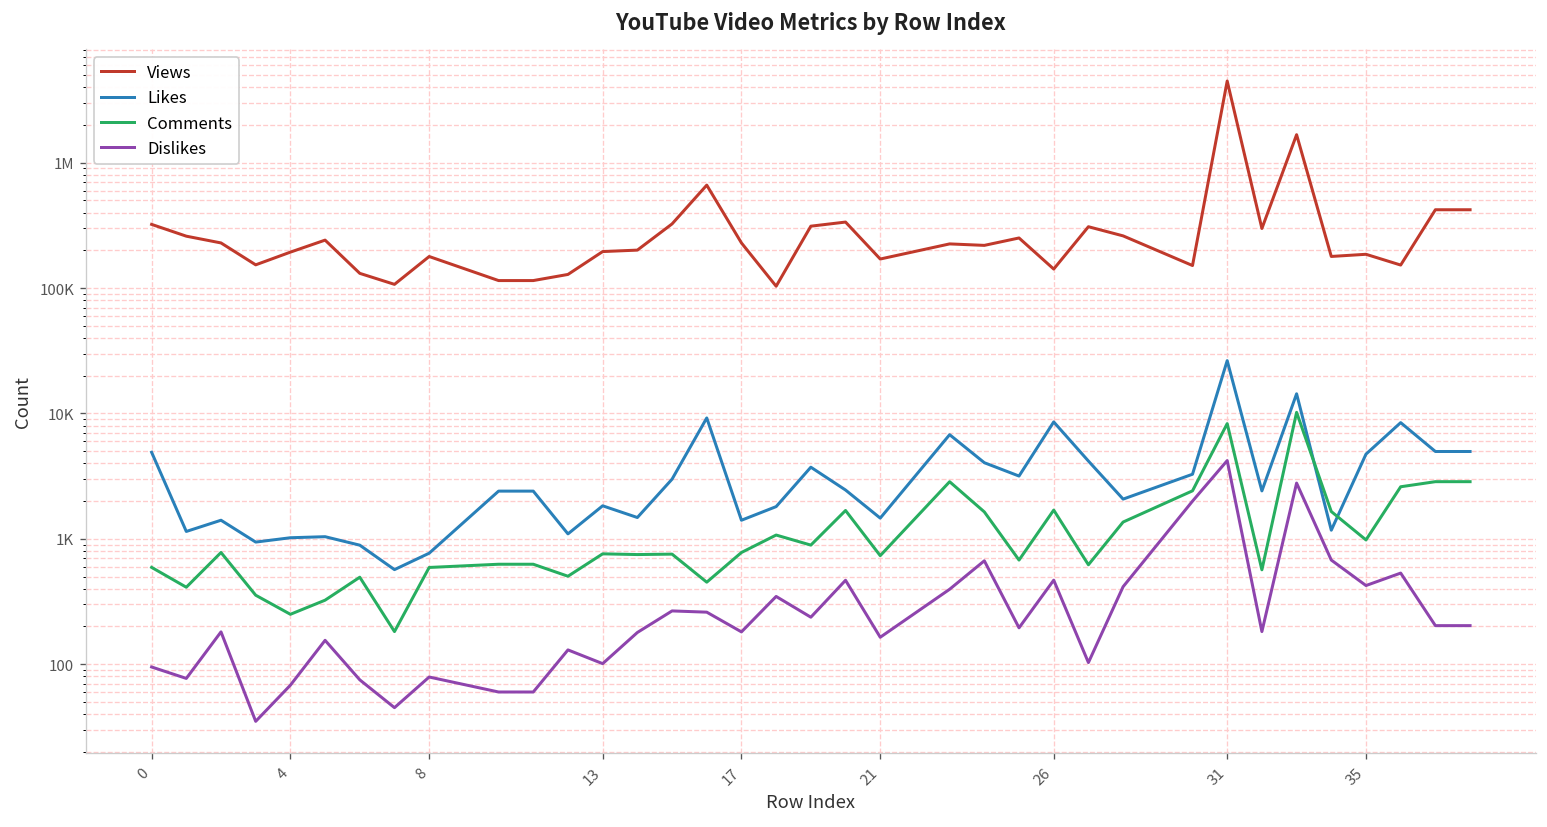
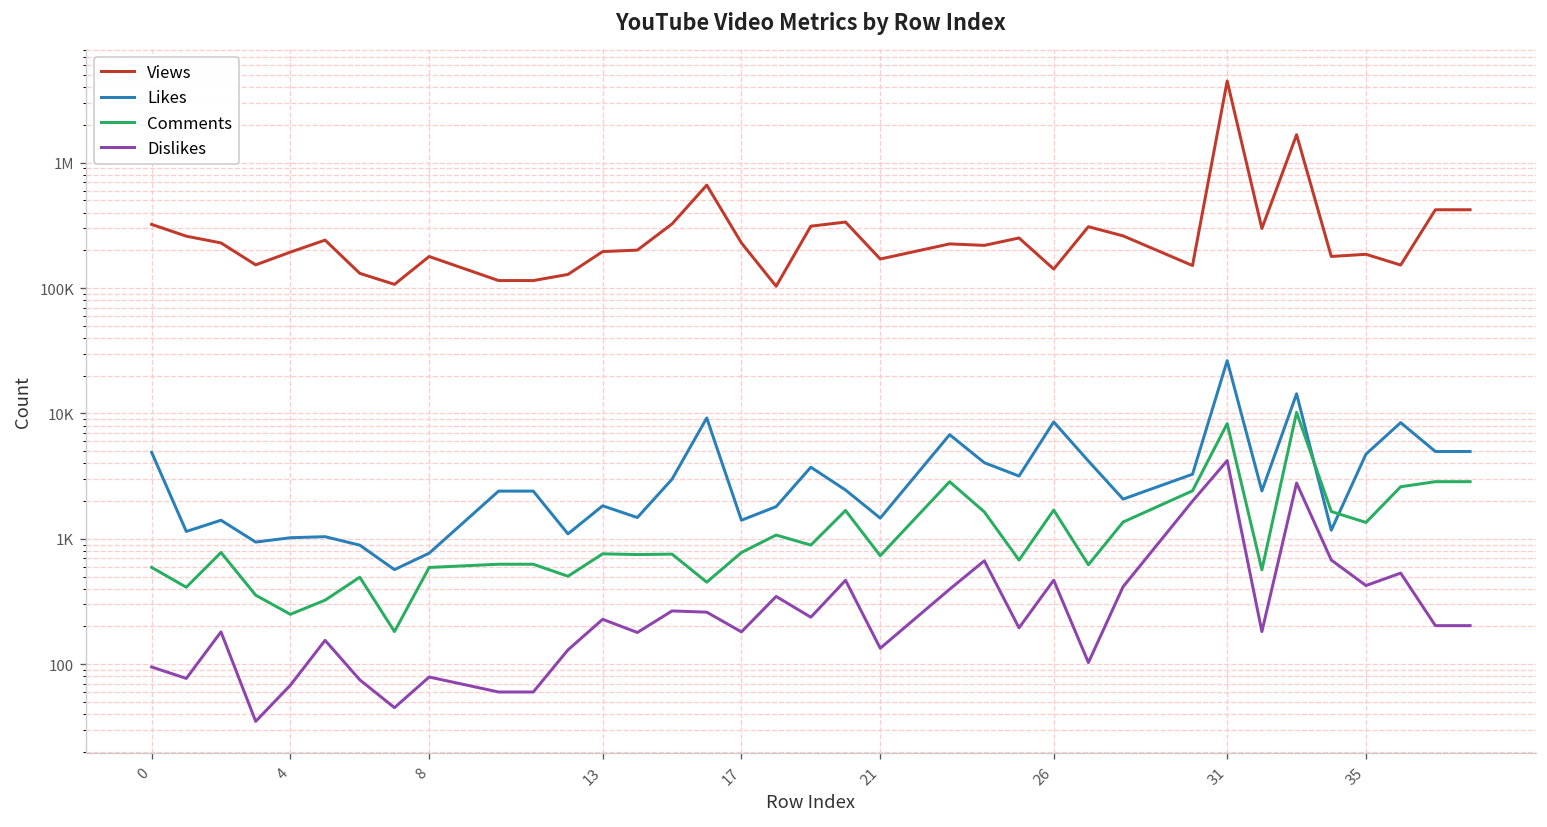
Dislikes, 13: 100 -> 230
Dislikes, 21: 160 -> 130
Comments, 35: 1000 -> 1400
